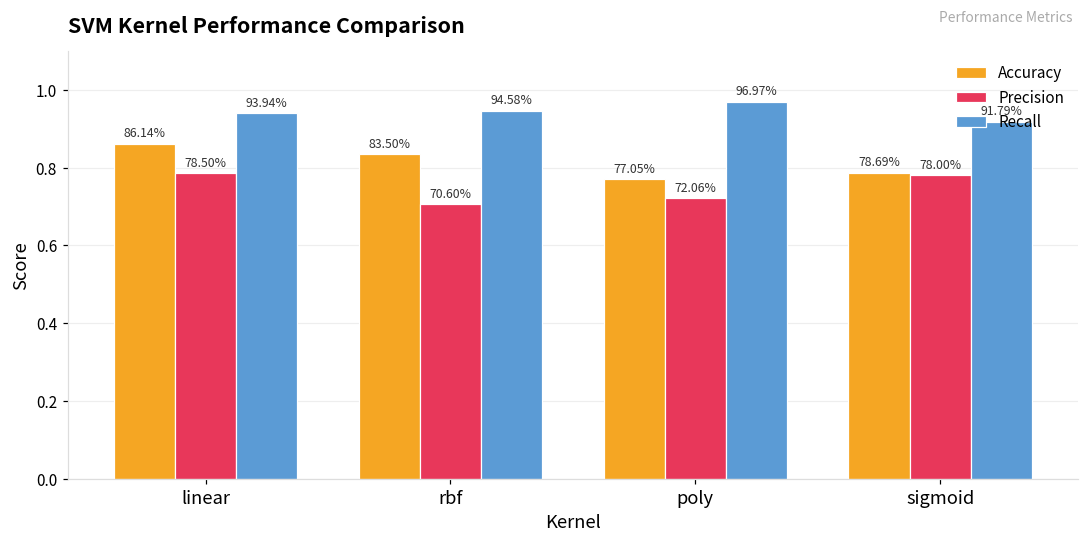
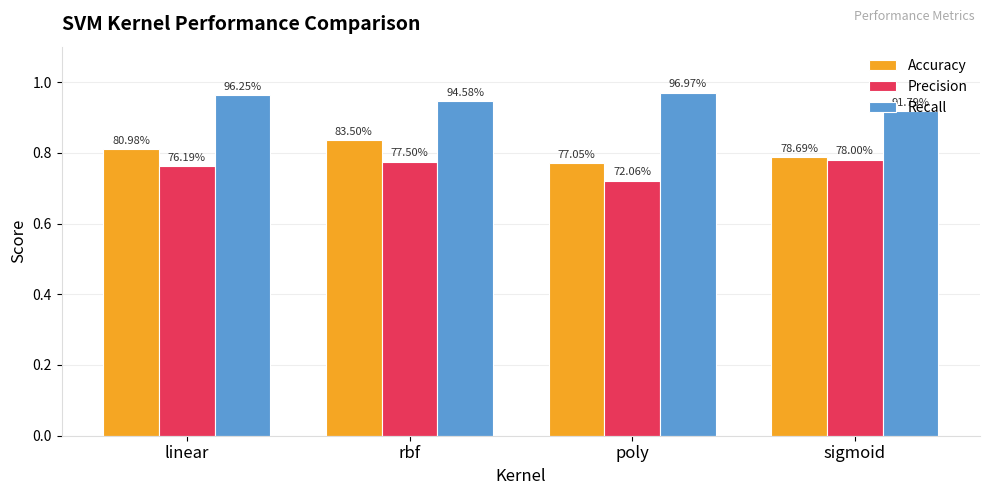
Accuracy, linear: 86.14% -> 80.98%
Precision, linear: 78.50% -> 76.19%
Recall, linear: 93.94% -> 96.25%
Precision, rbf: 70.60% -> 77.50%
